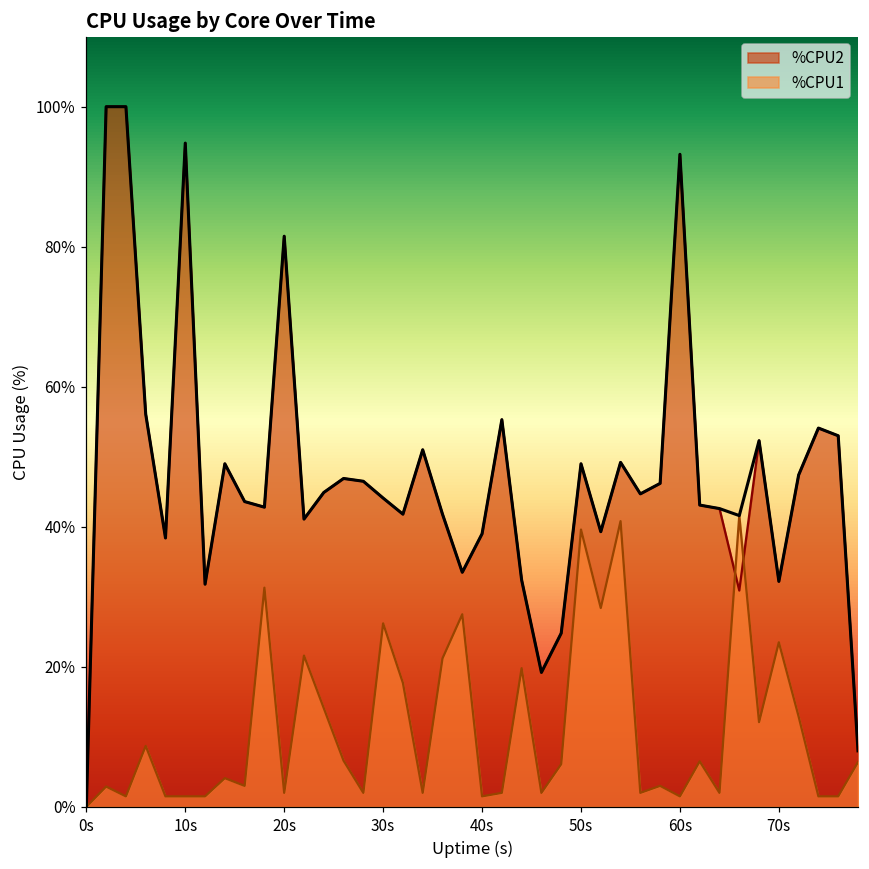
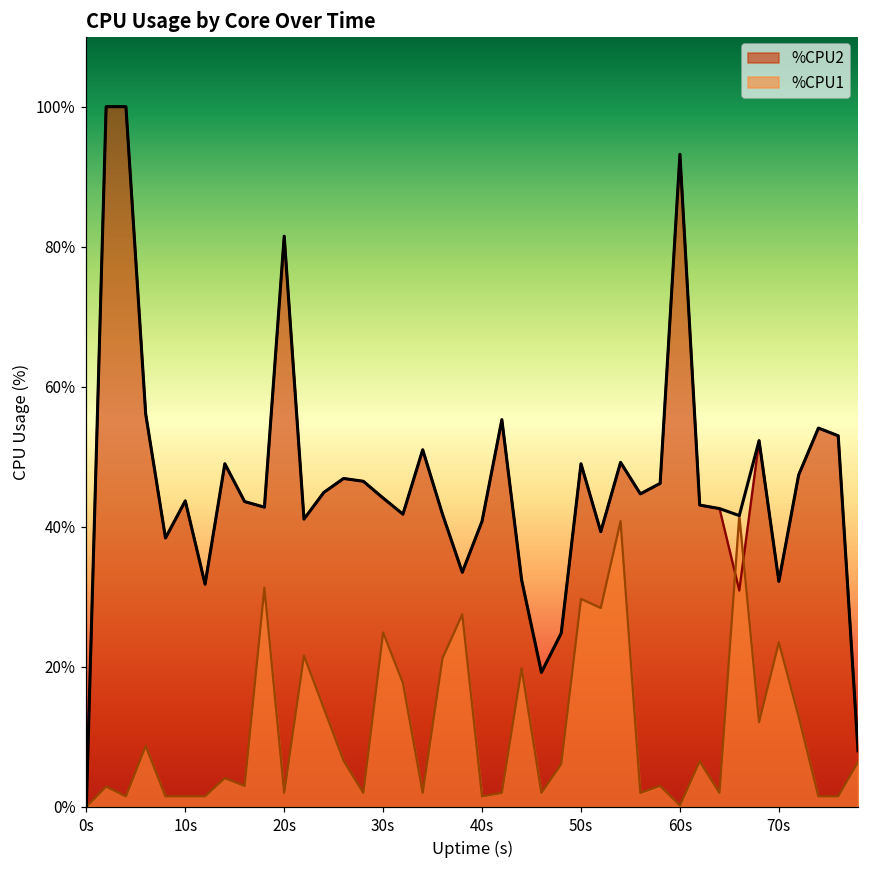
%CPU2, 10s: 95% -> 44%
%CPU1, 30s: 26% -> 25%
%CPU2, 40s: 39% -> 41%
%CPU1, 50s: 40% -> 30%
%CPU1, 60s: 2% -> 0%
